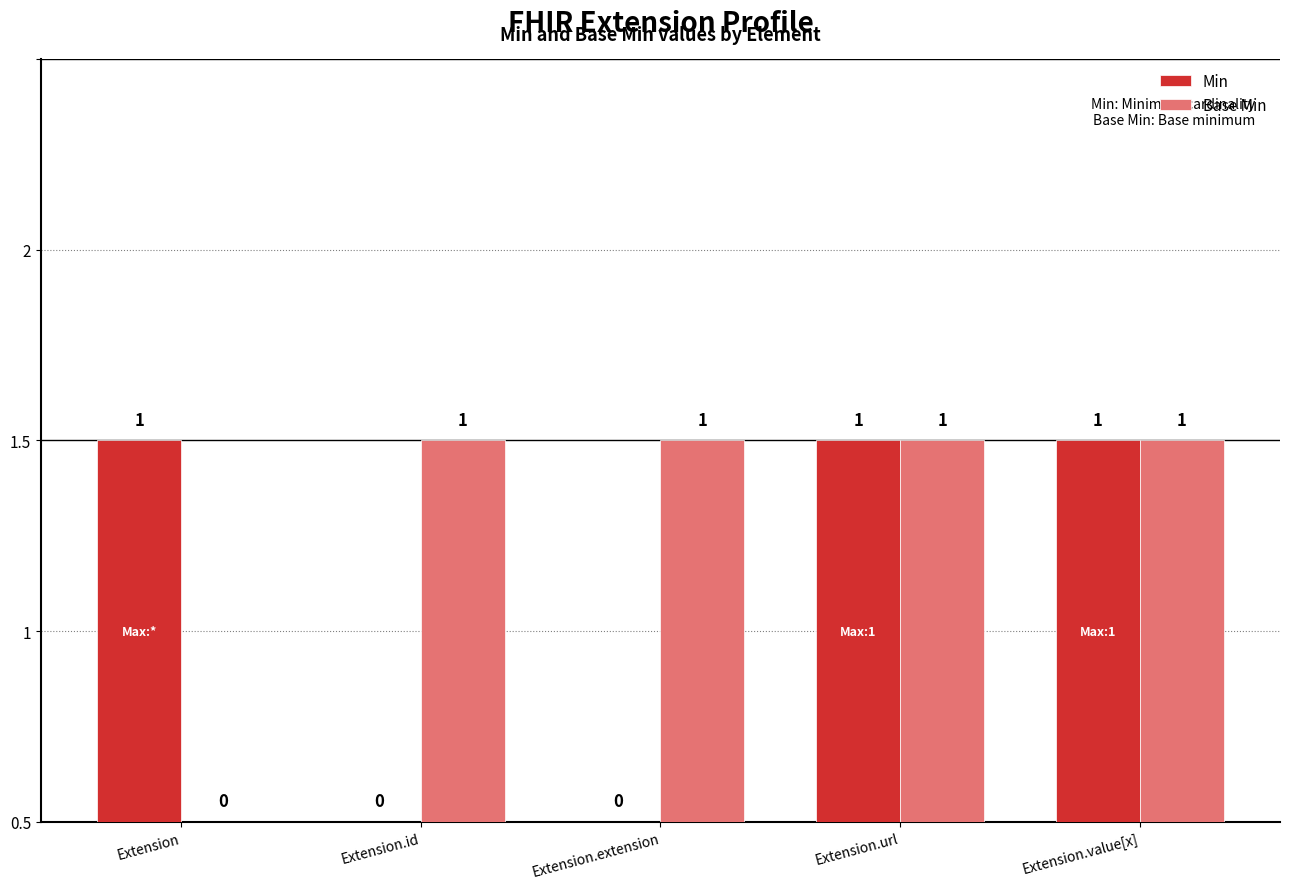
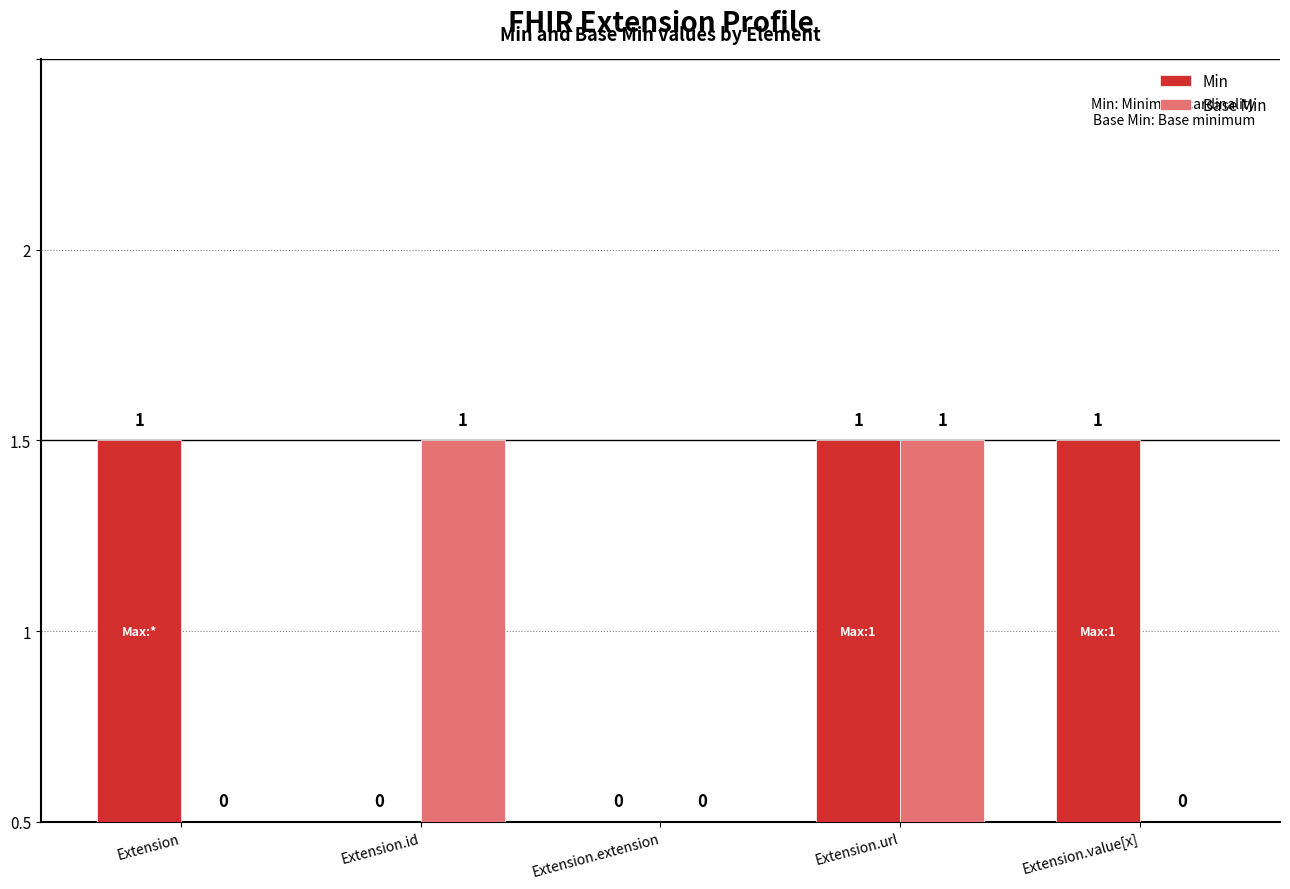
Base Min, Extension.extension: 1 -> 0
Base Min, Extension.value[x]: 1 -> 0
